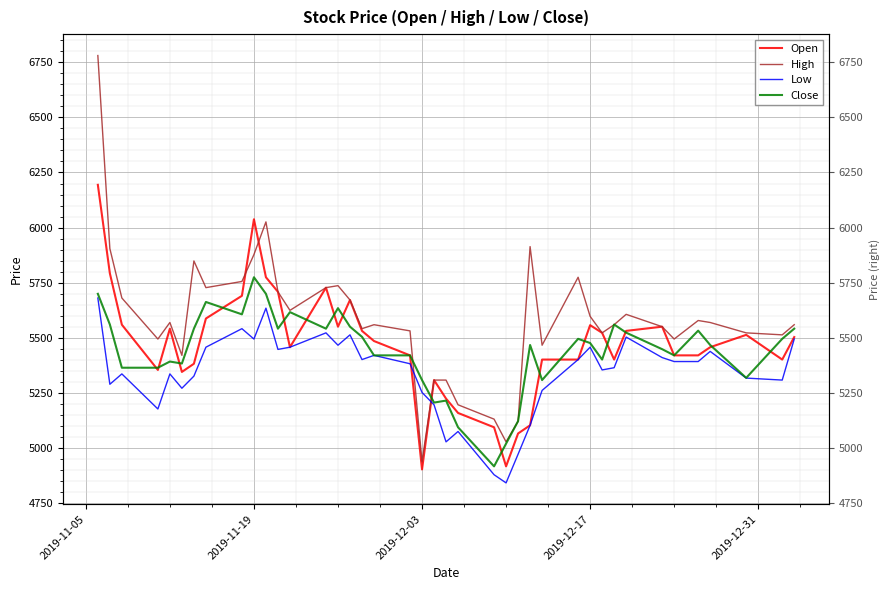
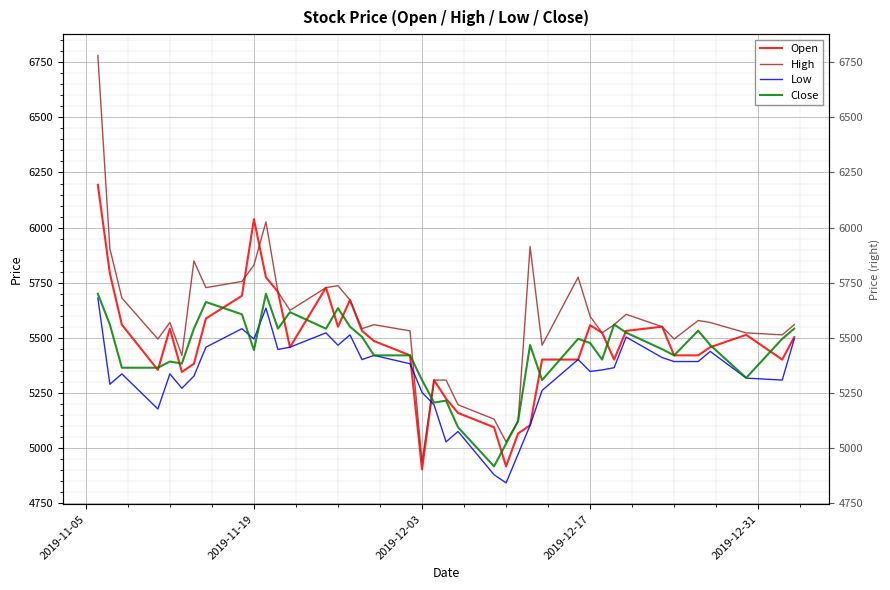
High, 2019-11-19: 5880 -> 5830
Close, 2019-11-19: 5780 -> 5450
Low, 2019-12-17: 5460 -> 5350
